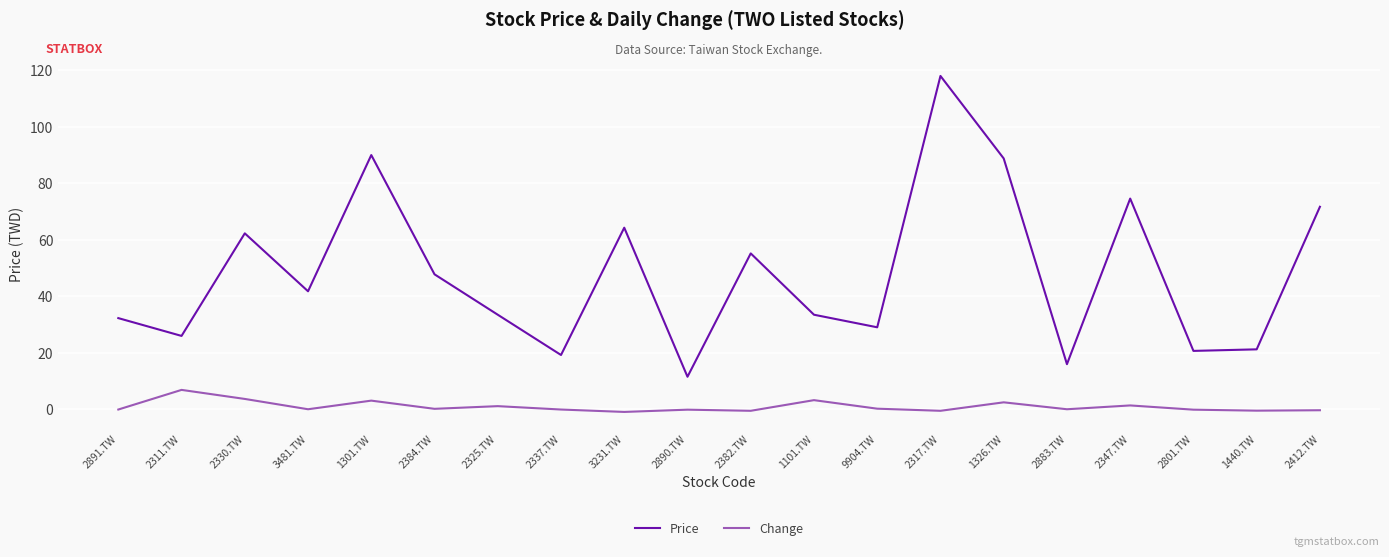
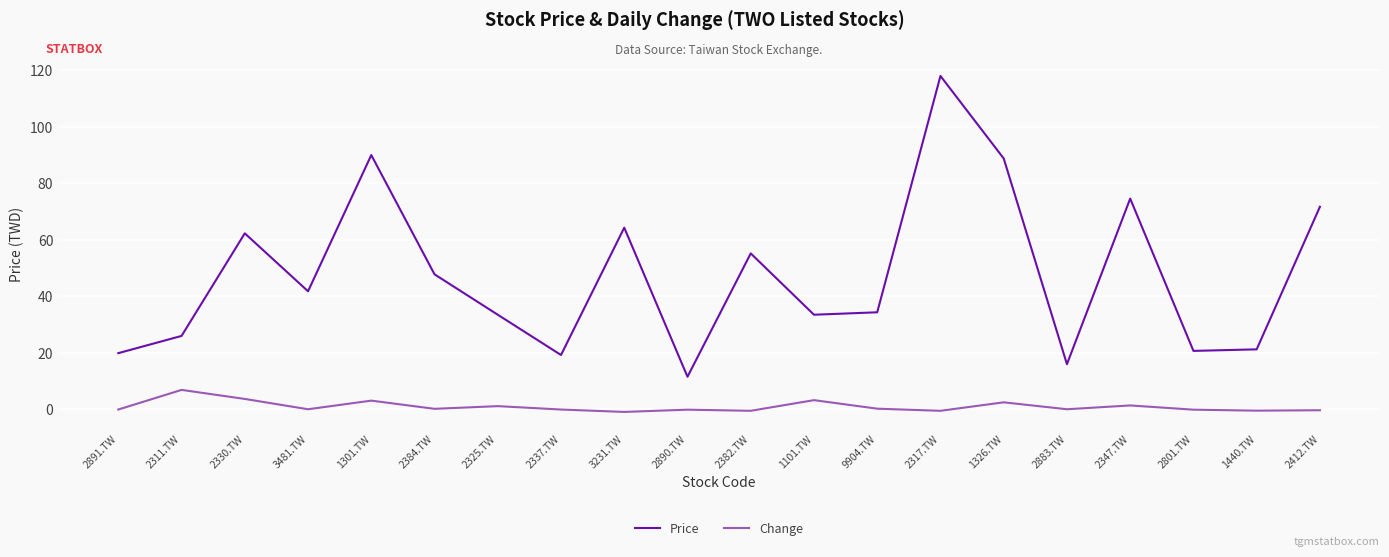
Price, 2891.TW: 32 -> 20
Price, 9904.TW: 29 -> 34
